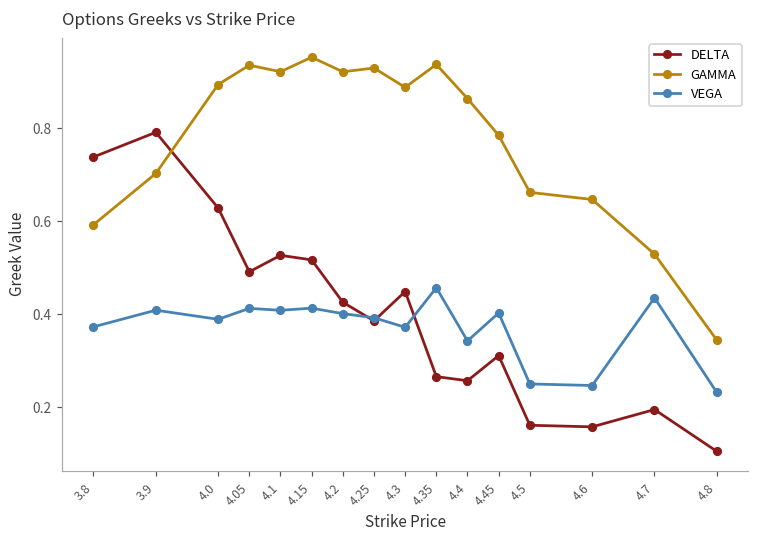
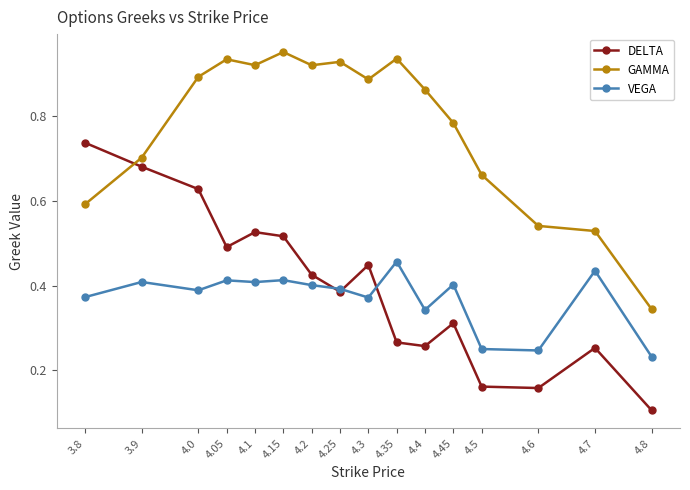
DELTA, 3.9: 0.79 -> 0.68
GAMMA, 4.6: 0.65 -> 0.54
DELTA, 4.7: 0.19 -> 0.25
